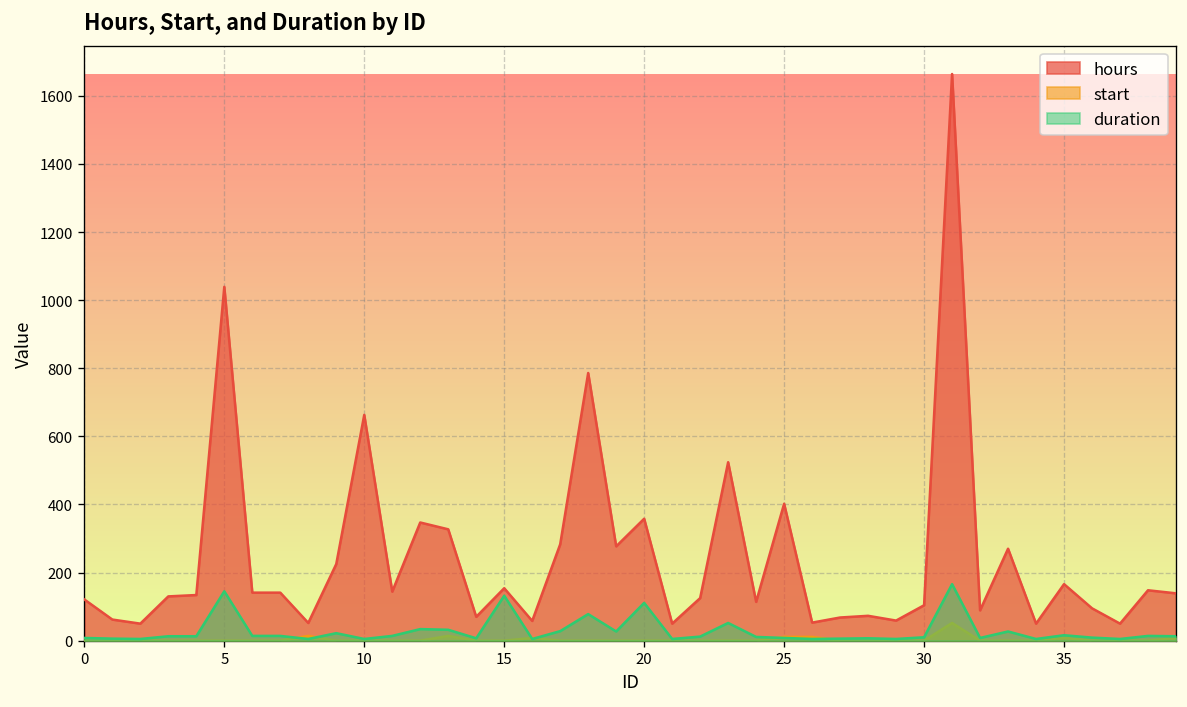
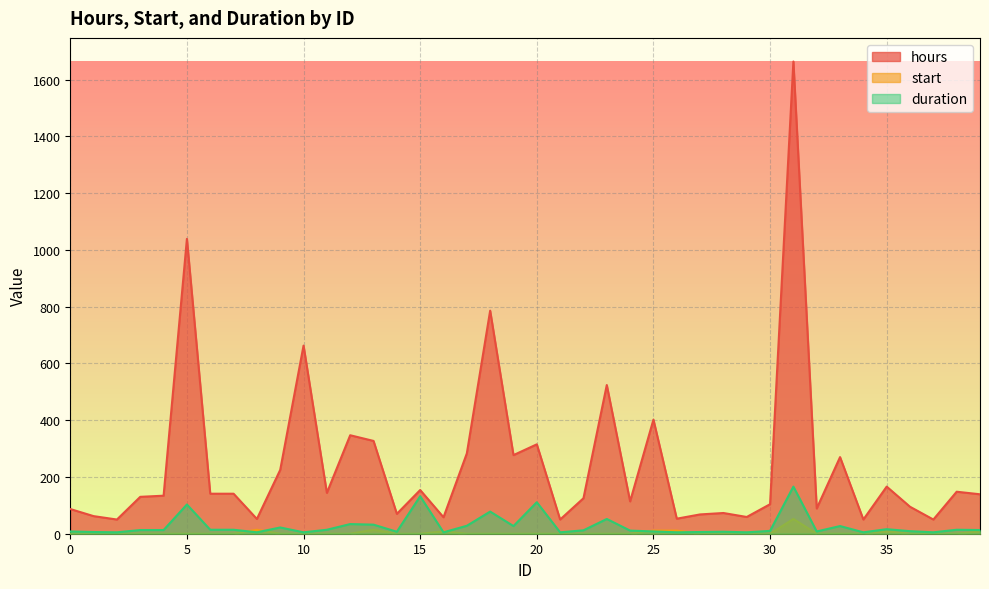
hours, 0: 120 -> 90
duration, 5: 150 -> 100
hours, 20: 360 -> 320
